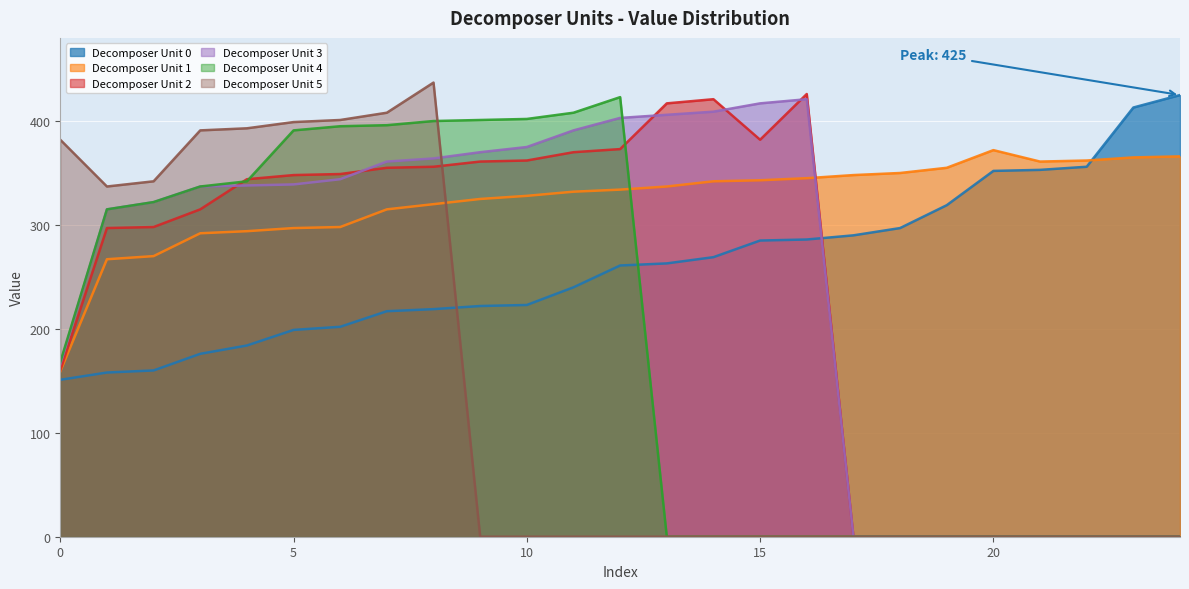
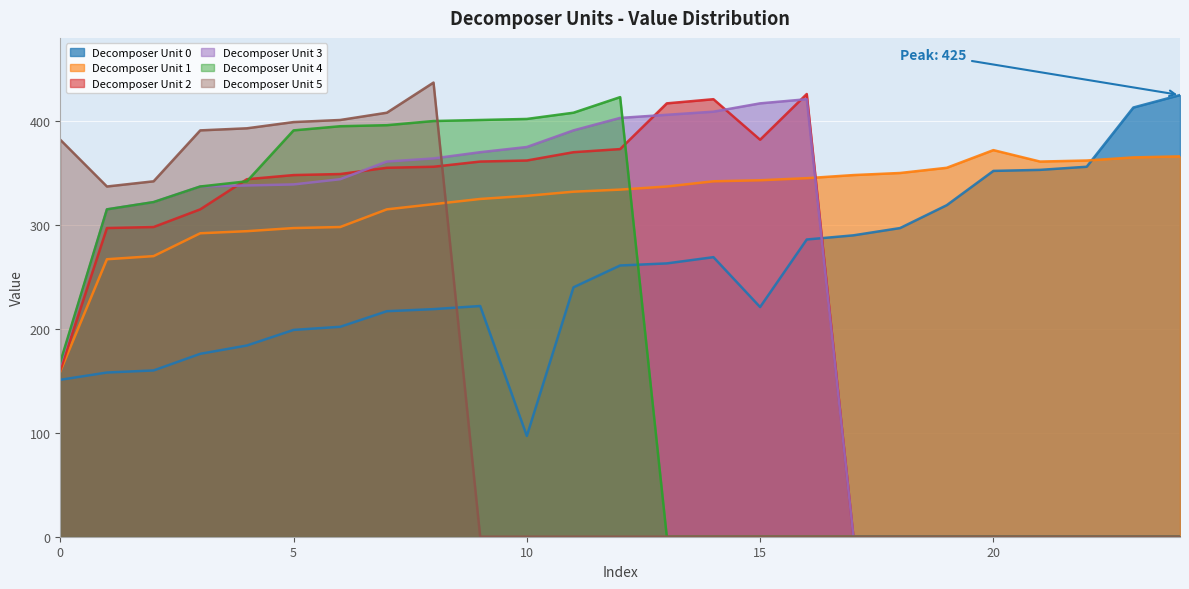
Decomposer Unit 0, 10: 223 -> 97
Decomposer Unit 0, 15: 285 -> 221
